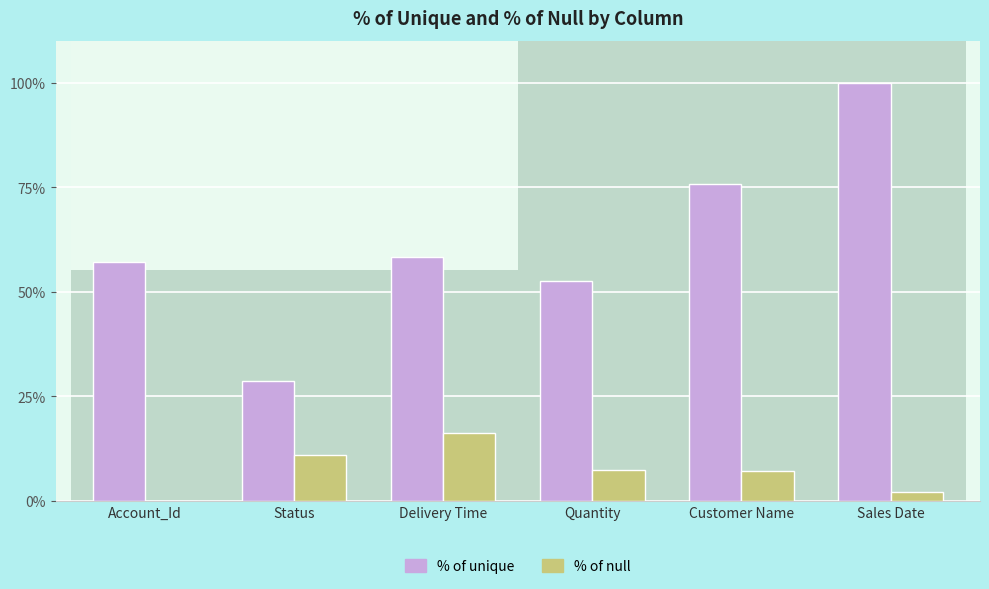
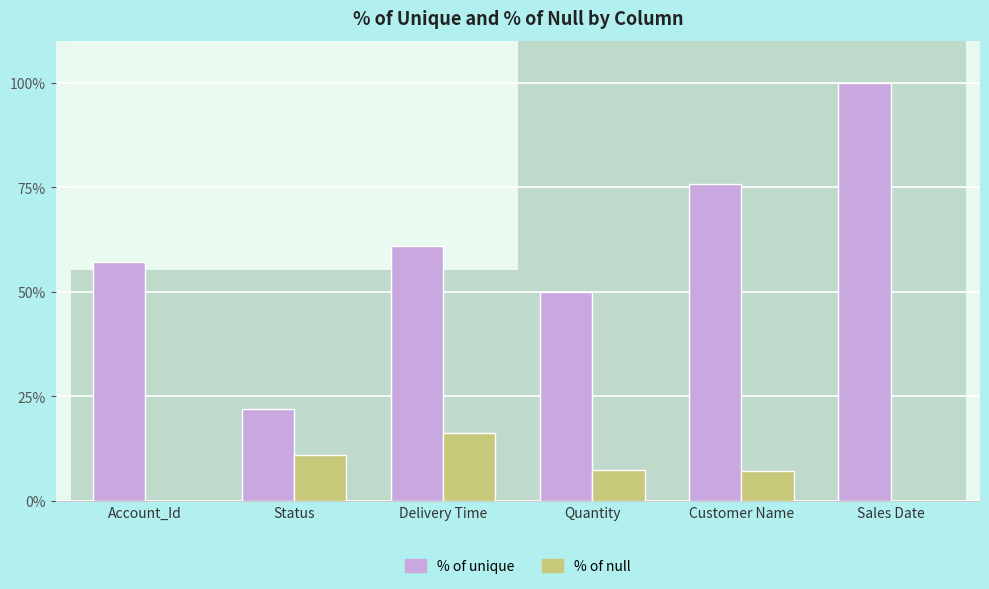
% of unique, Status: 29% -> 22%
% of unique, Delivery Time: 58% -> 61%
% of unique, Quantity: 53% -> 50%
% of null, Sales Date: 2% -> 0%
